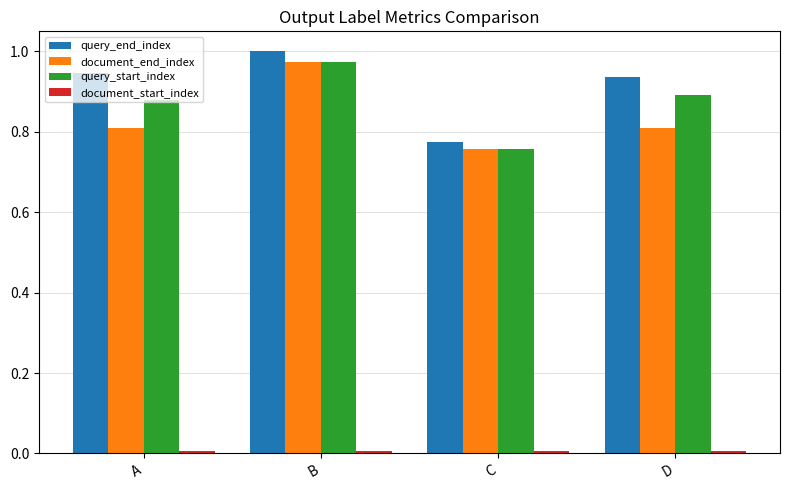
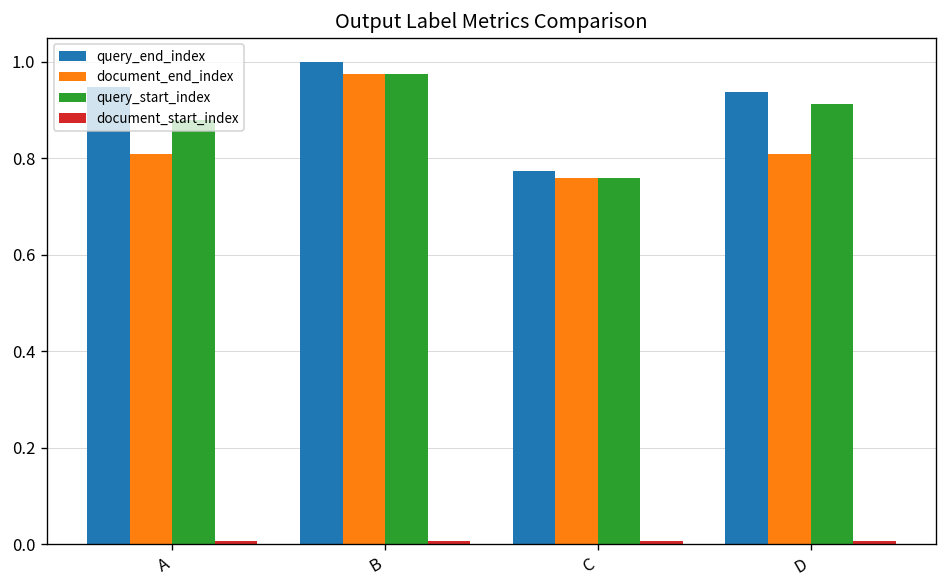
query_start_index, D: 0.89 -> 0.91
